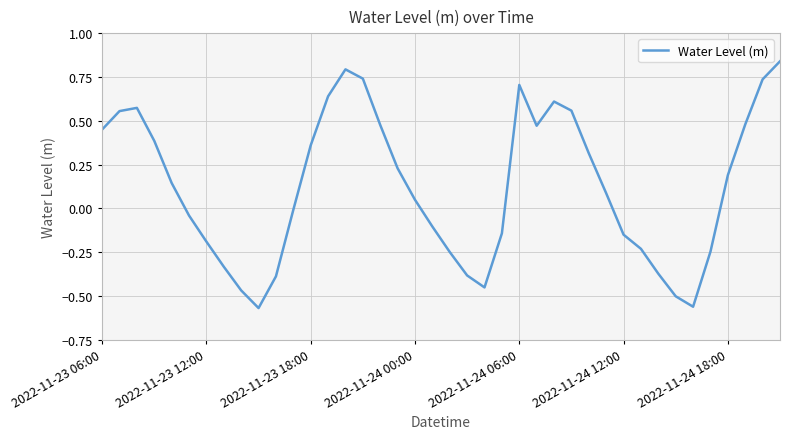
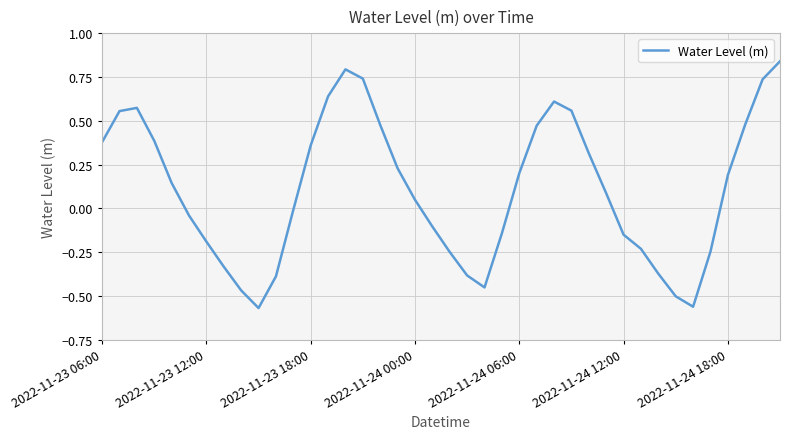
2022-11-23 06:00: 0.45 -> 0.38
2022-11-24 06:00: 0.70 -> 0.20
